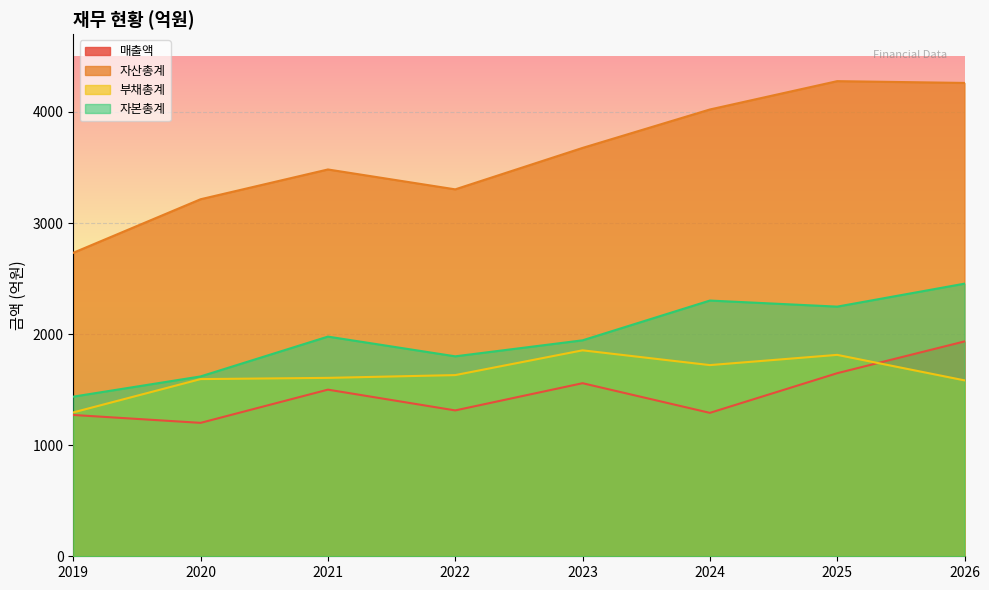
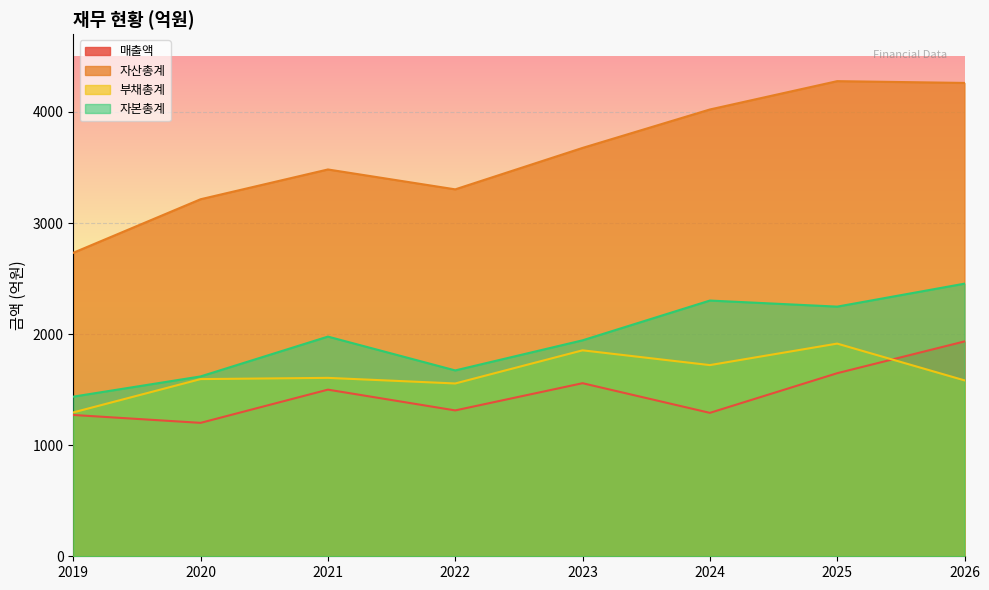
부채총계, 2022: 1630 -> 1560
자본총계, 2022: 1800 -> 1670
부채총계, 2025: 1810 -> 1910
